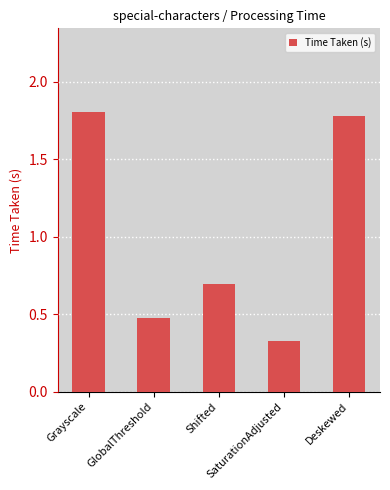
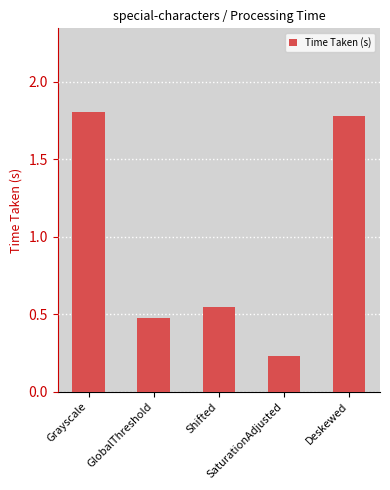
Shifted: 0.70 -> 0.55
SaturationAdjusted: 0.33 -> 0.23
